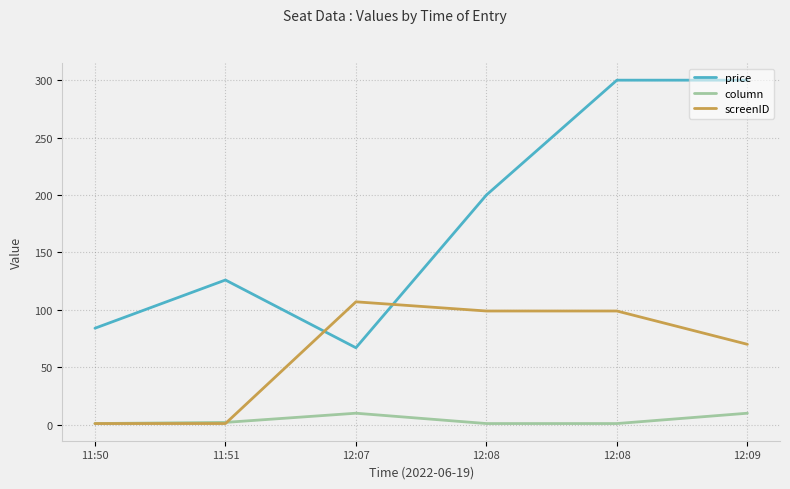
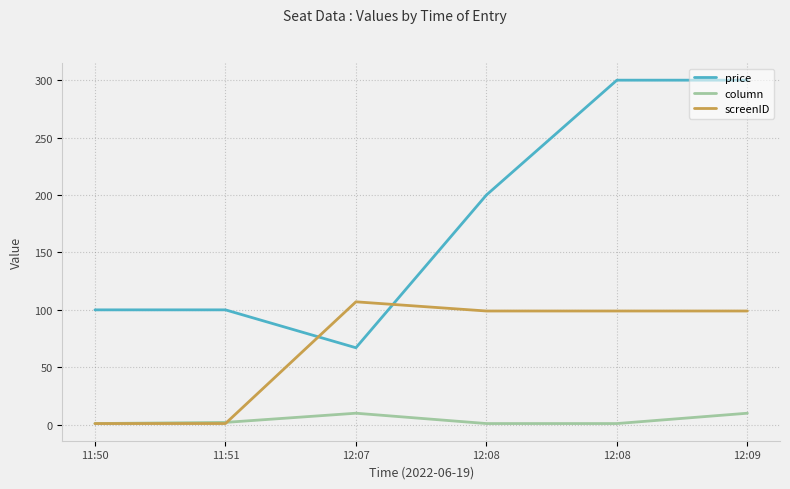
price, 11:50: 84 -> 100
price, 11:51: 126 -> 100
screenID, 12:09: 70 -> 99
